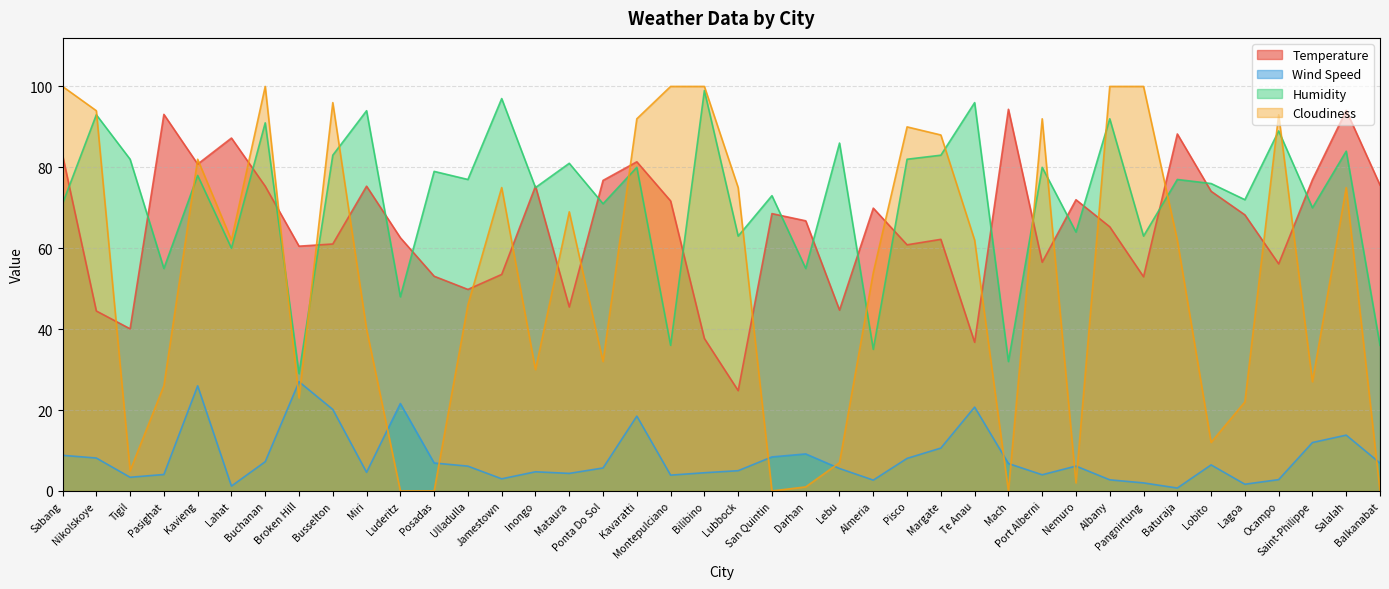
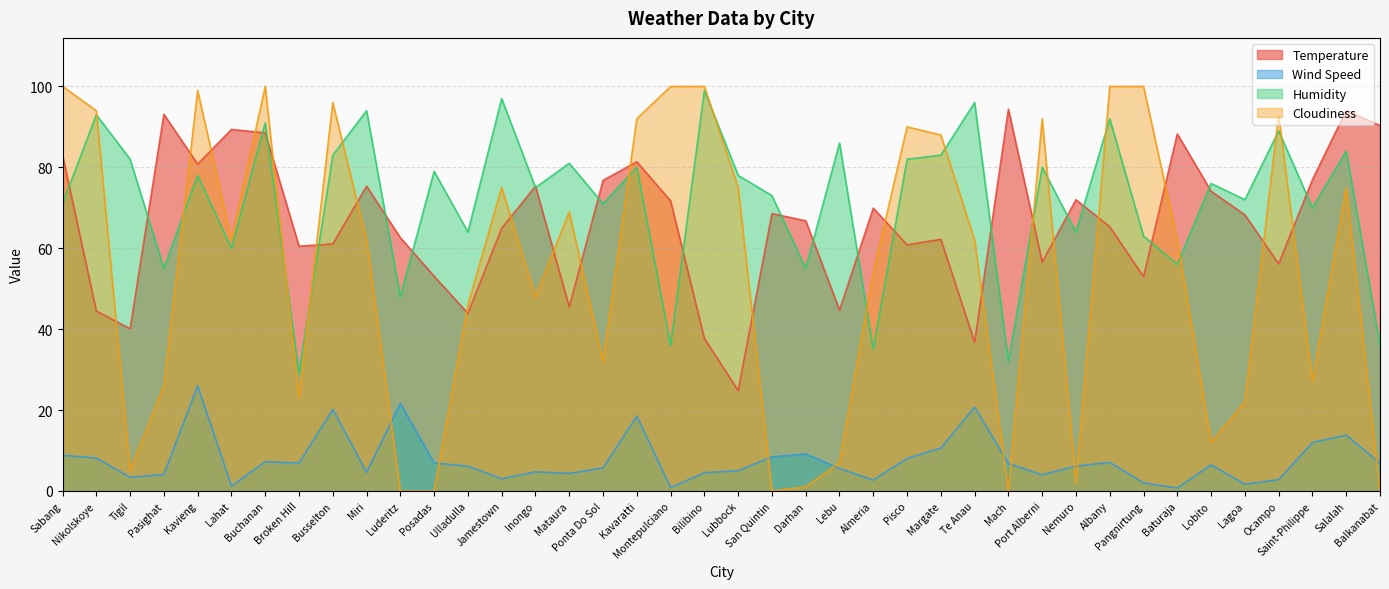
Cloudiness, Kavieng: 82 -> 99
Temperature, Lahat: 87 -> 89
Temperature, Buchanan: 75 -> 89
Wind Speed, Broken Hill: 27 -> 7
Cloudiness, Miri: 40 -> 62
Temperature, Ulladulla: 50 -> 44
Humidity, Ulladulla: 77 -> 64
Temperature, Jamestown: 54 -> 65
Cloudiness, Inongo: 30 -> 48
Wind Speed, Montepulciano: 4 -> 1
Humidity, Lubbock: 63 -> 78
Wind Speed, Albany: 3 -> 7
Humidity, Baturaja: 77 -> 56
Temperature, Balkanabat: 76 -> 90
